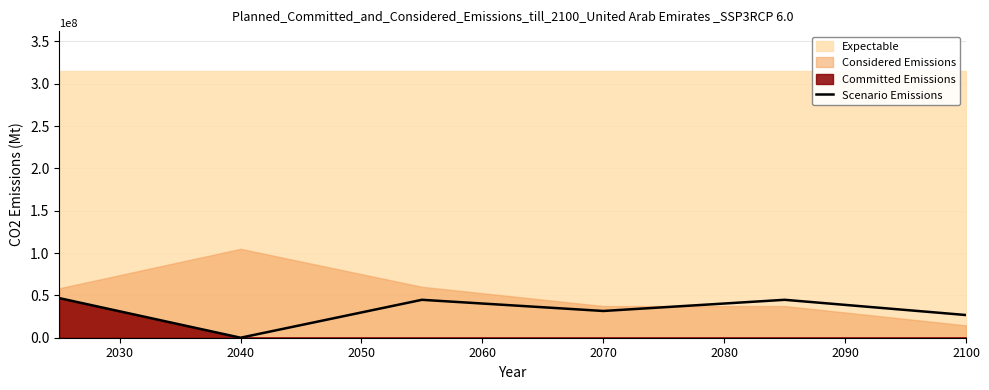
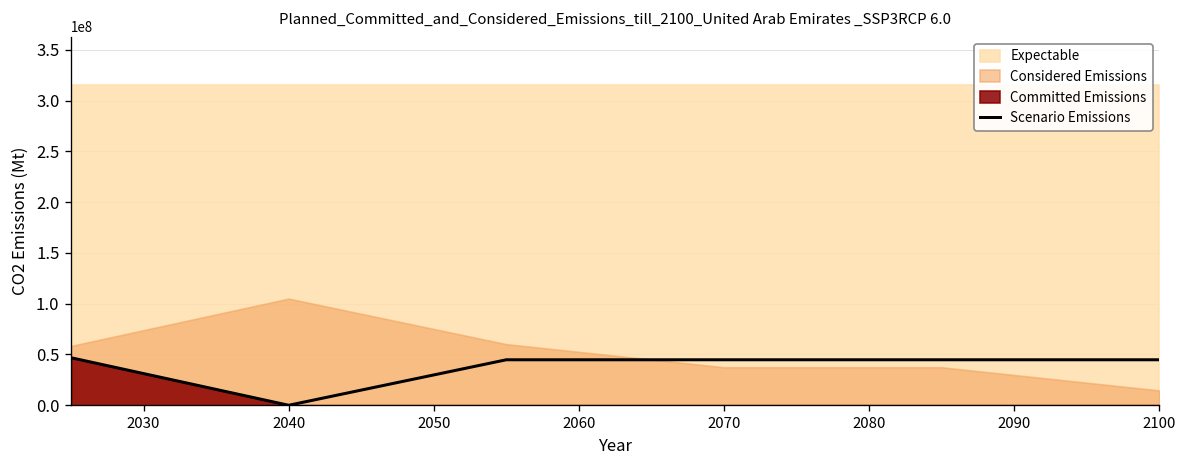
Scenario Emissions, 2070: 30000000 -> 40000000
Scenario Emissions, 2100: 30000000 -> 40000000
